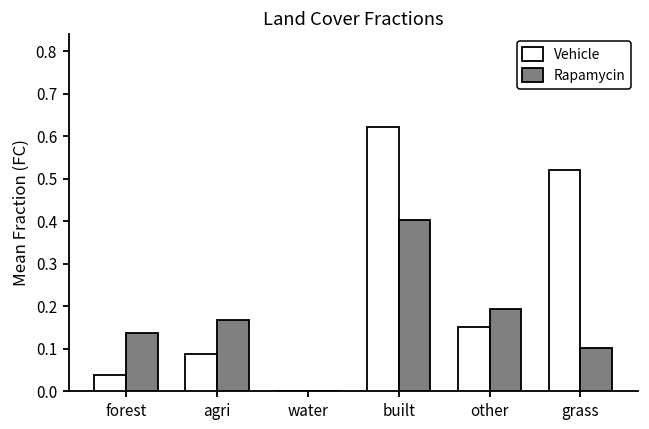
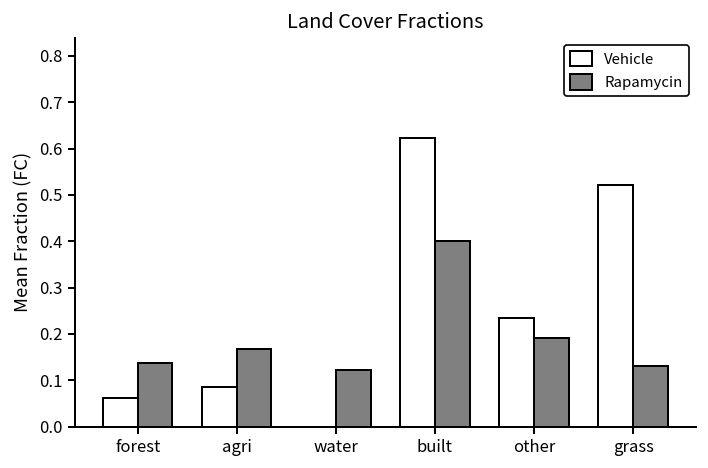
Vehicle, forest: 0.04 -> 0.06
Rapamycin, water: 0.00 -> 0.12
Vehicle, other: 0.15 -> 0.24
Rapamycin, grass: 0.10 -> 0.13
